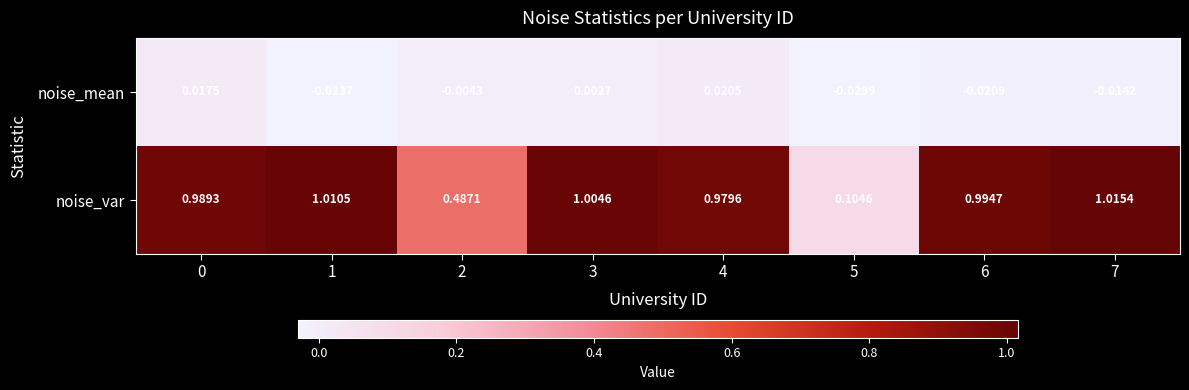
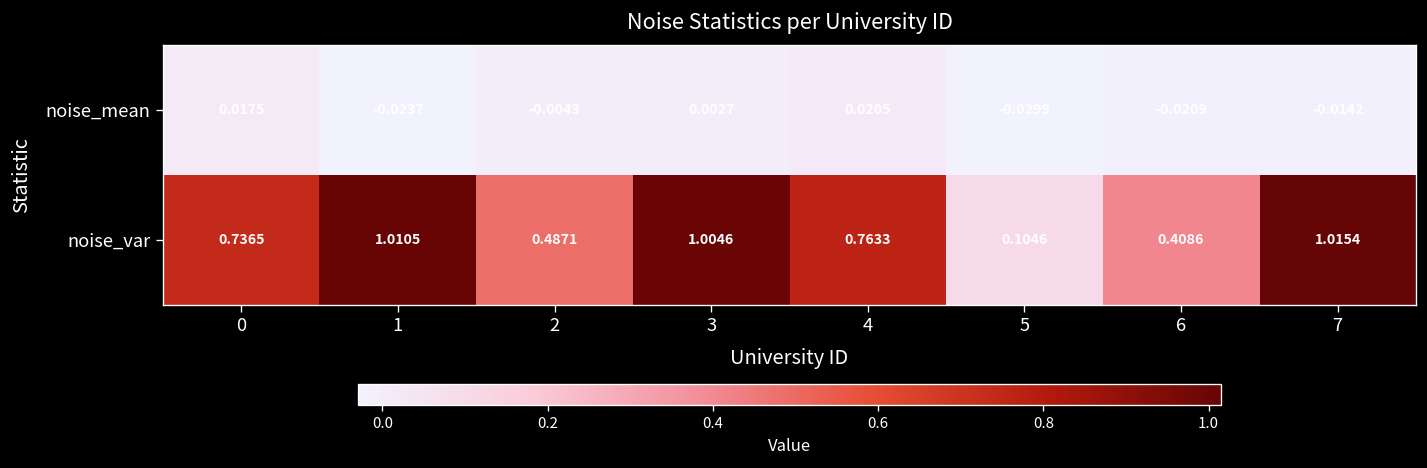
noise_var, 0: 0.9893 -> 0.7365
noise_var, 4: 0.9796 -> 0.7633
noise_var, 6: 0.9947 -> 0.4086
